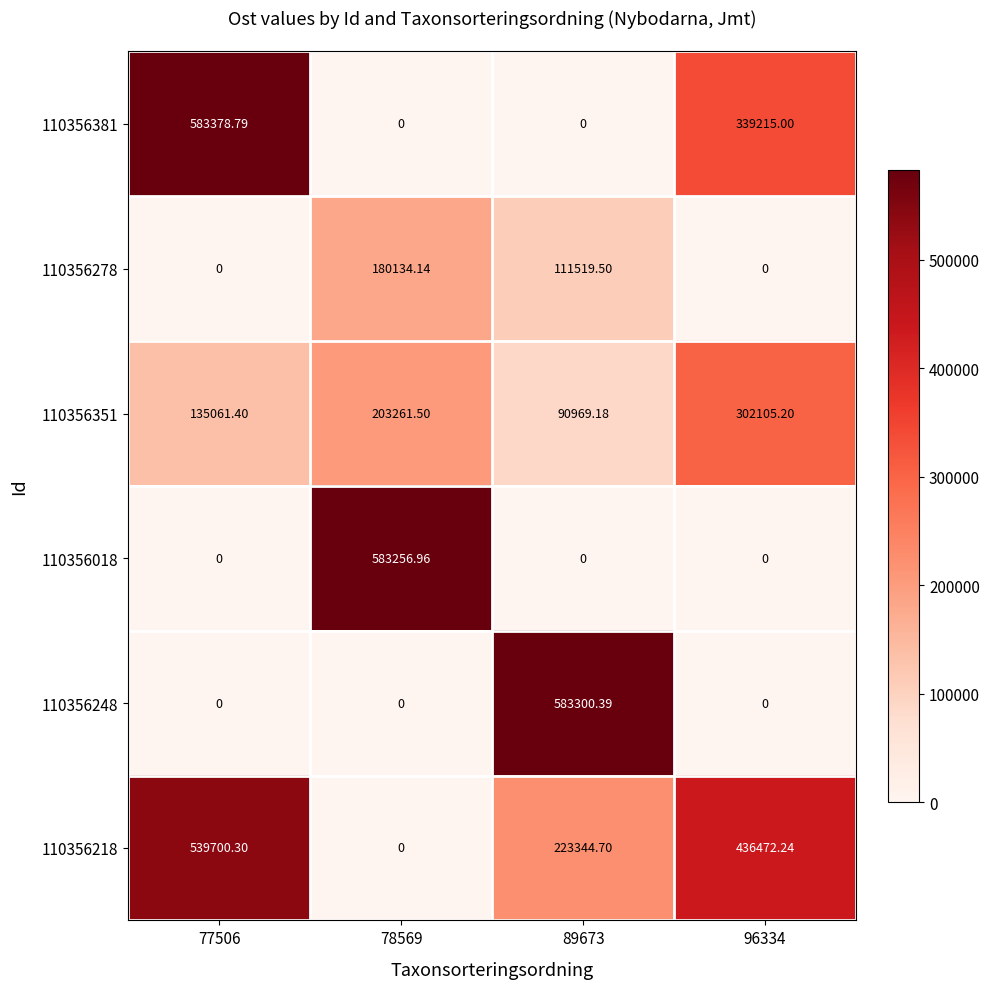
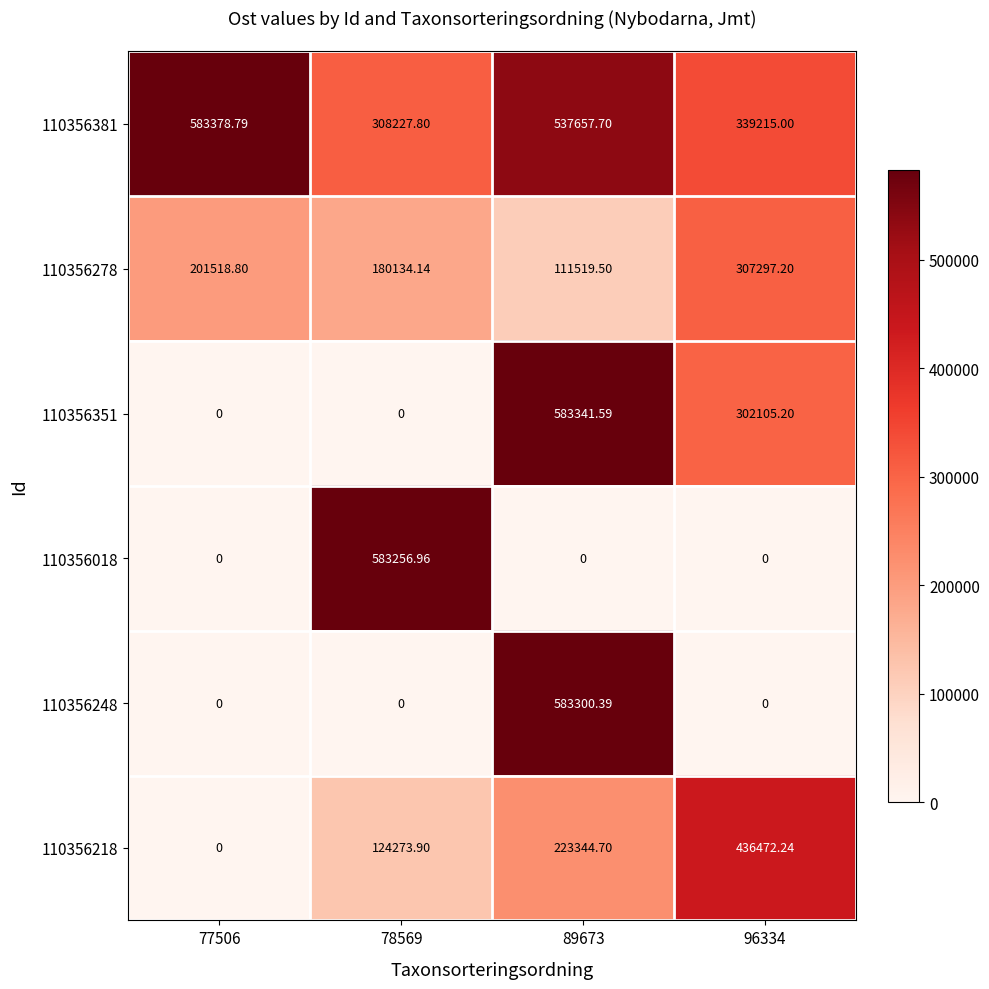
110356381, 78569: 0 -> 308227.80
110356381, 89673: 0 -> 537657.70
110356278, 77506: 0 -> 201518.80
110356278, 96334: 0 -> 307297.20
110356351, 77506: 135061.40 -> 0
110356351, 78569: 203261.50 -> 0
110356351, 89673: 90969.18 -> 583341.59
110356218, 77506: 539700.30 -> 0
110356218, 78569: 0 -> 124273.90
